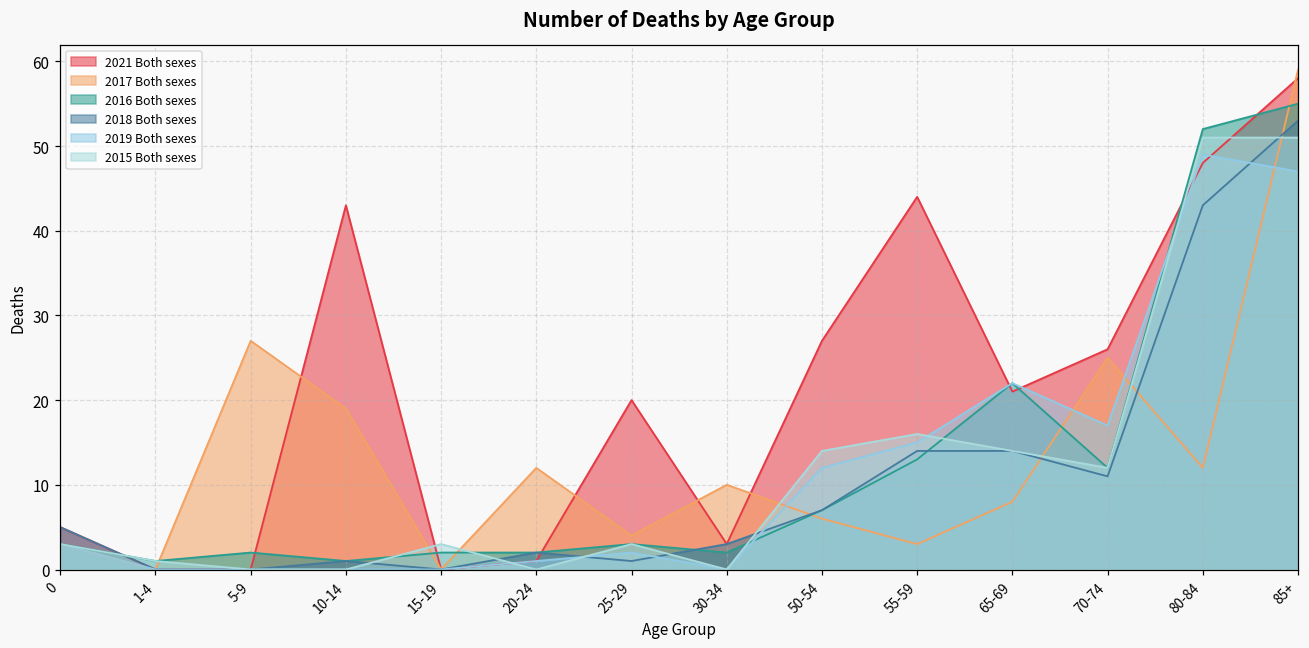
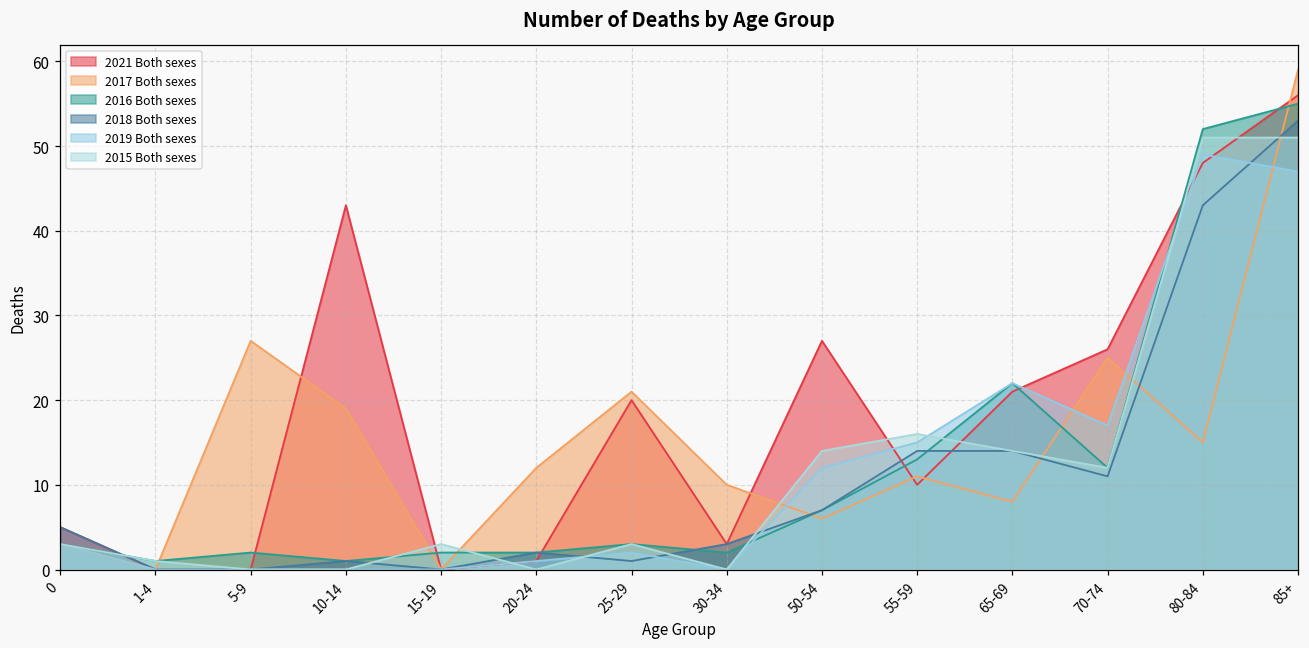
2017 Both sexes, 25-29: 4 -> 21
2021 Both sexes, 55-59: 44 -> 10
2017 Both sexes, 55-59: 3 -> 11
2017 Both sexes, 80-84: 12 -> 15
2021 Both sexes, 85+: 58 -> 56
